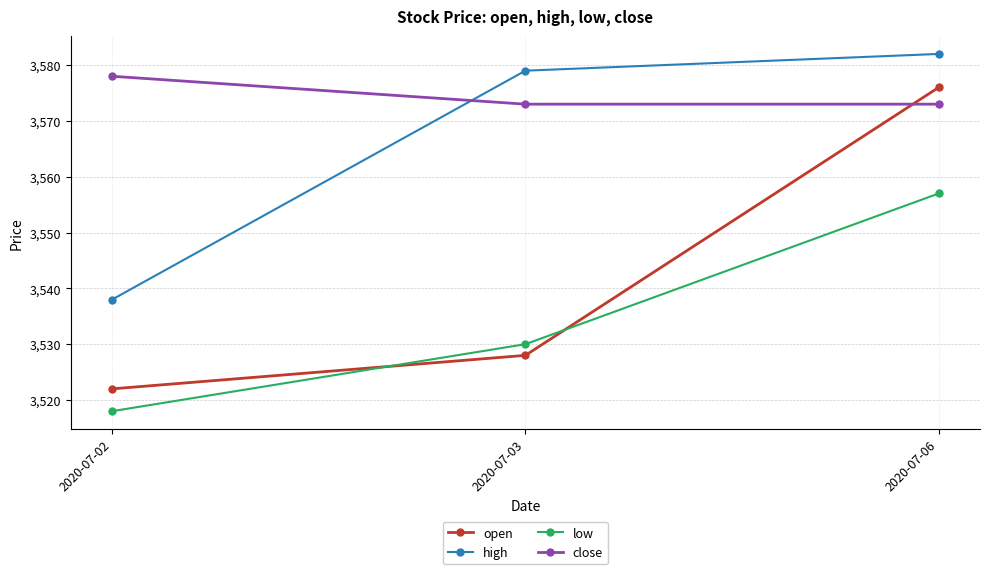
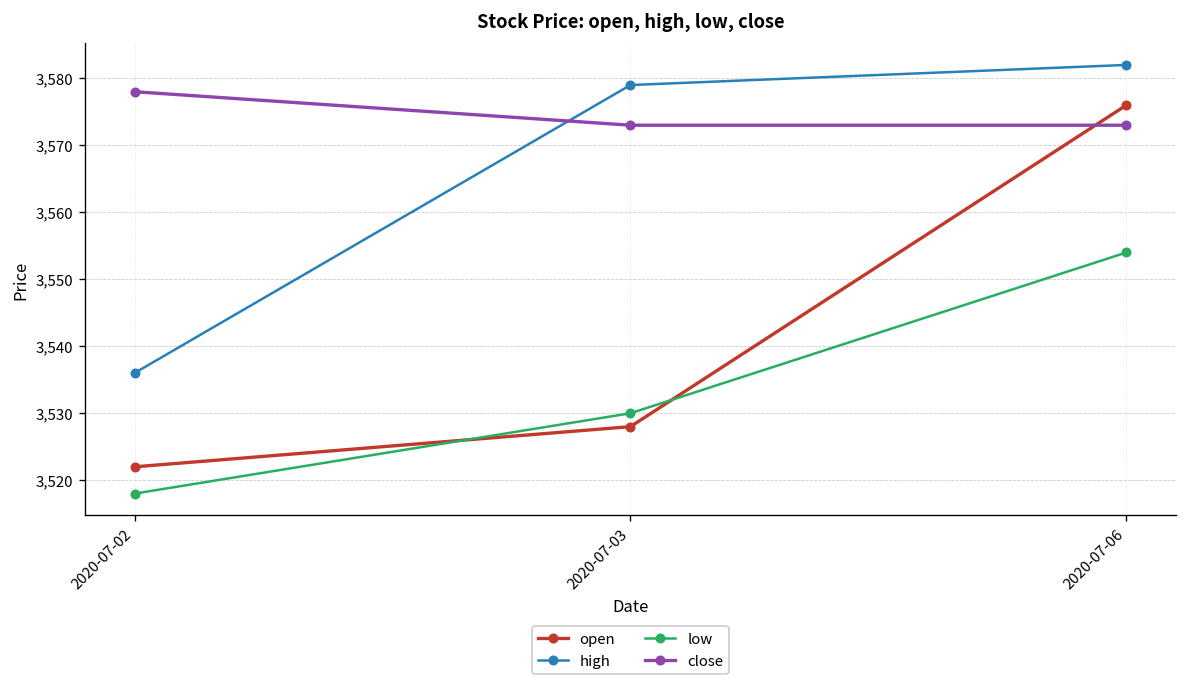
high, 2020-07-02: 3,538 -> 3,536
low, 2020-07-06: 3,557 -> 3,554
